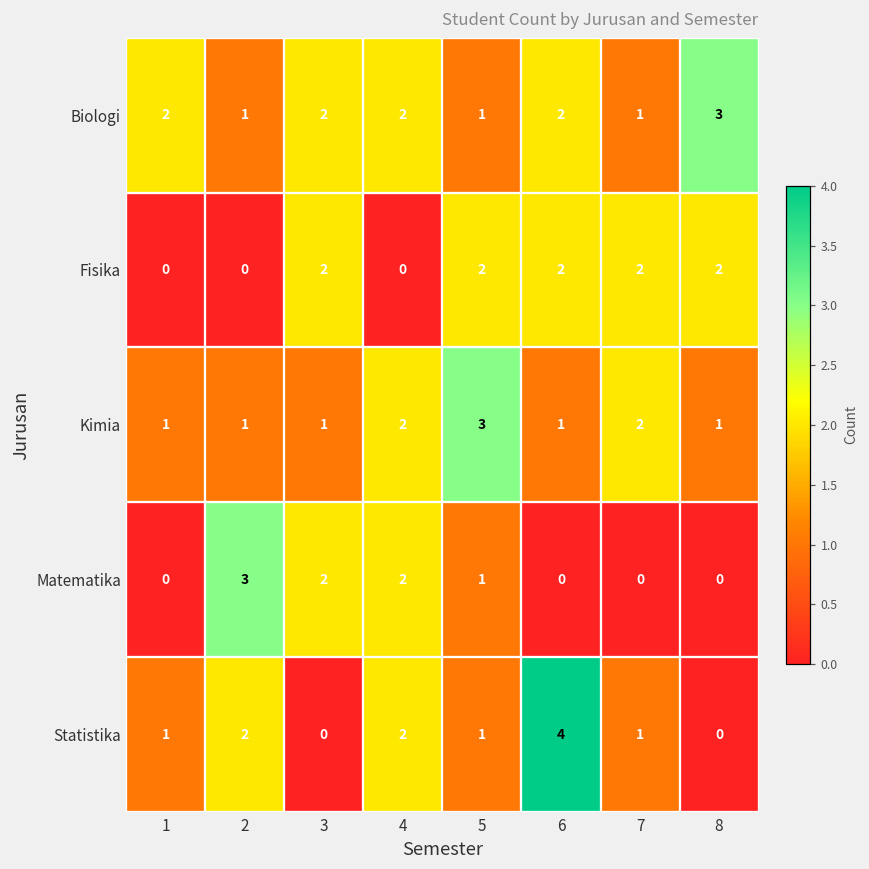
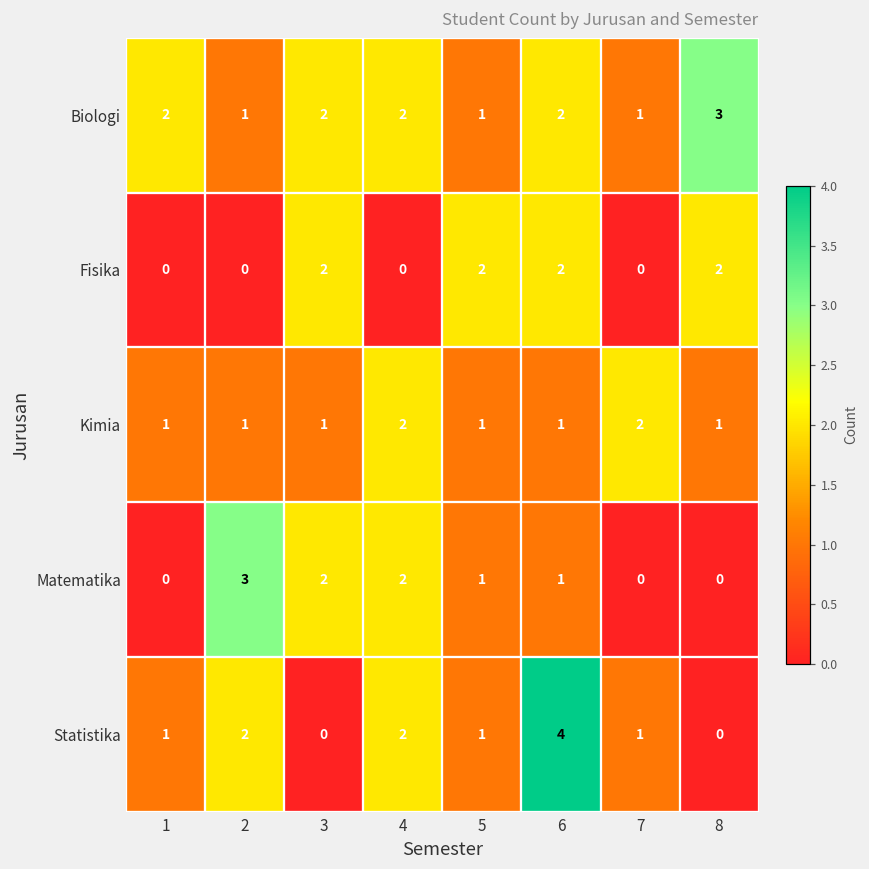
Fisika, 7: 2 -> 0
Kimia, 5: 3 -> 1
Matematika, 6: 0 -> 1
